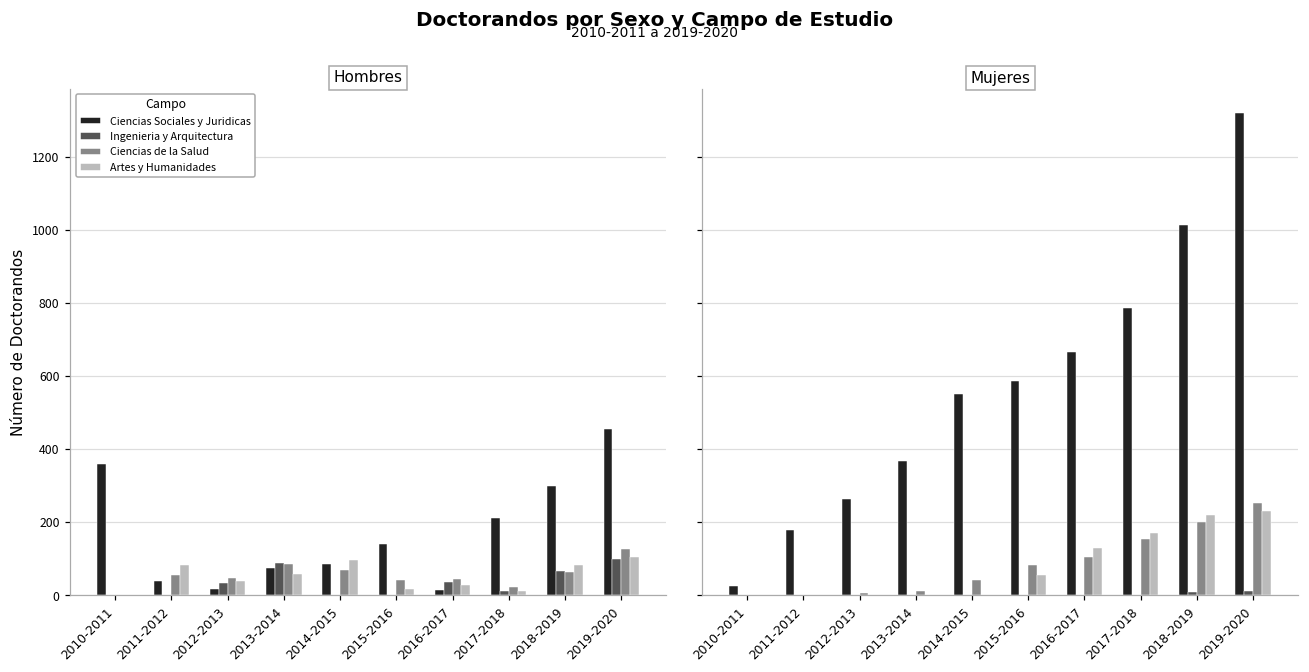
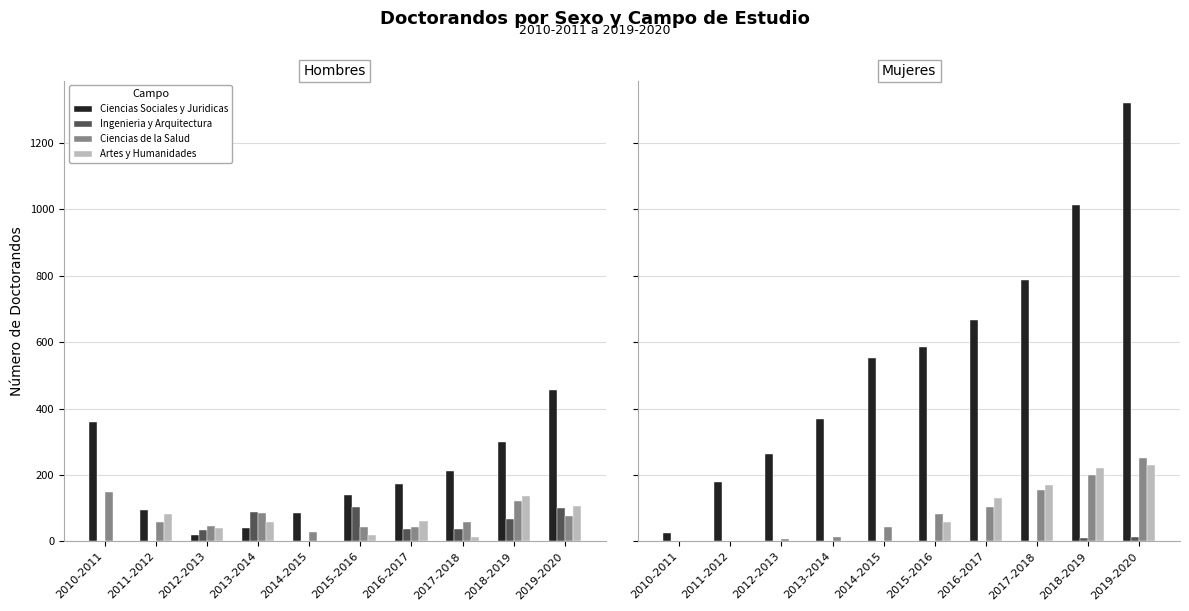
Hombres, Ciencias de la Salud, 2010-2011: 0 -> 150
Hombres, Ciencias Sociales y Juridicas, 2011-2012: 40 -> 100
Hombres, Ciencias Sociales y Juridicas, 2013-2014: 80 -> 40
Hombres, Ciencias de la Salud, 2014-2015: 70 -> 30
Hombres, Artes y Humanidades, 2014-2015: 100 -> 0
Hombres, Ingenieria y Arquitectura, 2015-2016: 0 -> 100
Hombres, Ciencias Sociales y Juridicas, 2016-2017: 20 -> 170
Hombres, Artes y Humanidades, 2016-2017: 30 -> 60
Hombres, Ingenieria y Arquitectura, 2017-2018: 10 -> 40
Hombres, Ciencias de la Salud, 2017-2018: 20 -> 60
Hombres, Ciencias de la Salud, 2018-2019: 60 -> 120
Hombres, Artes y Humanidades, 2018-2019: 80 -> 140
Hombres, Ciencias de la Salud, 2019-2020: 130 -> 80
